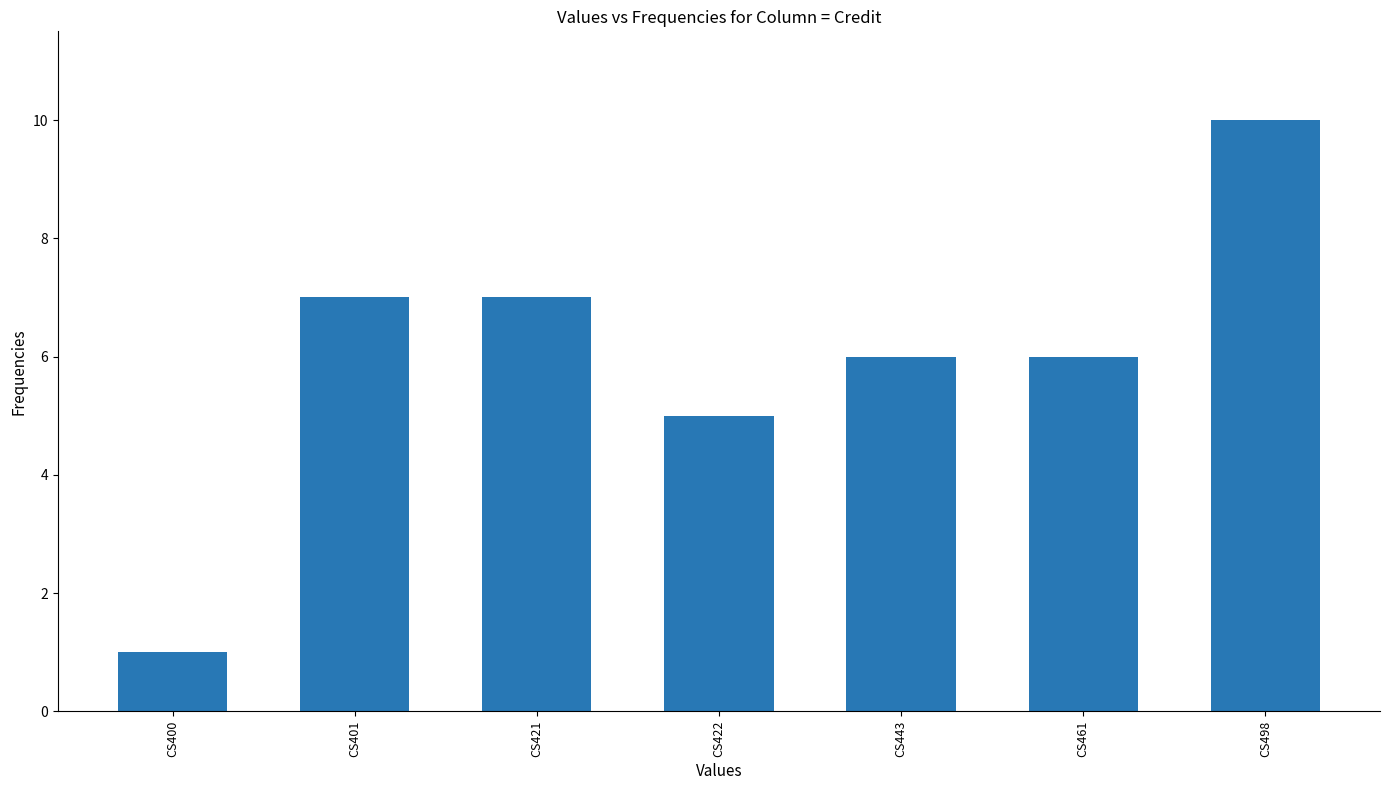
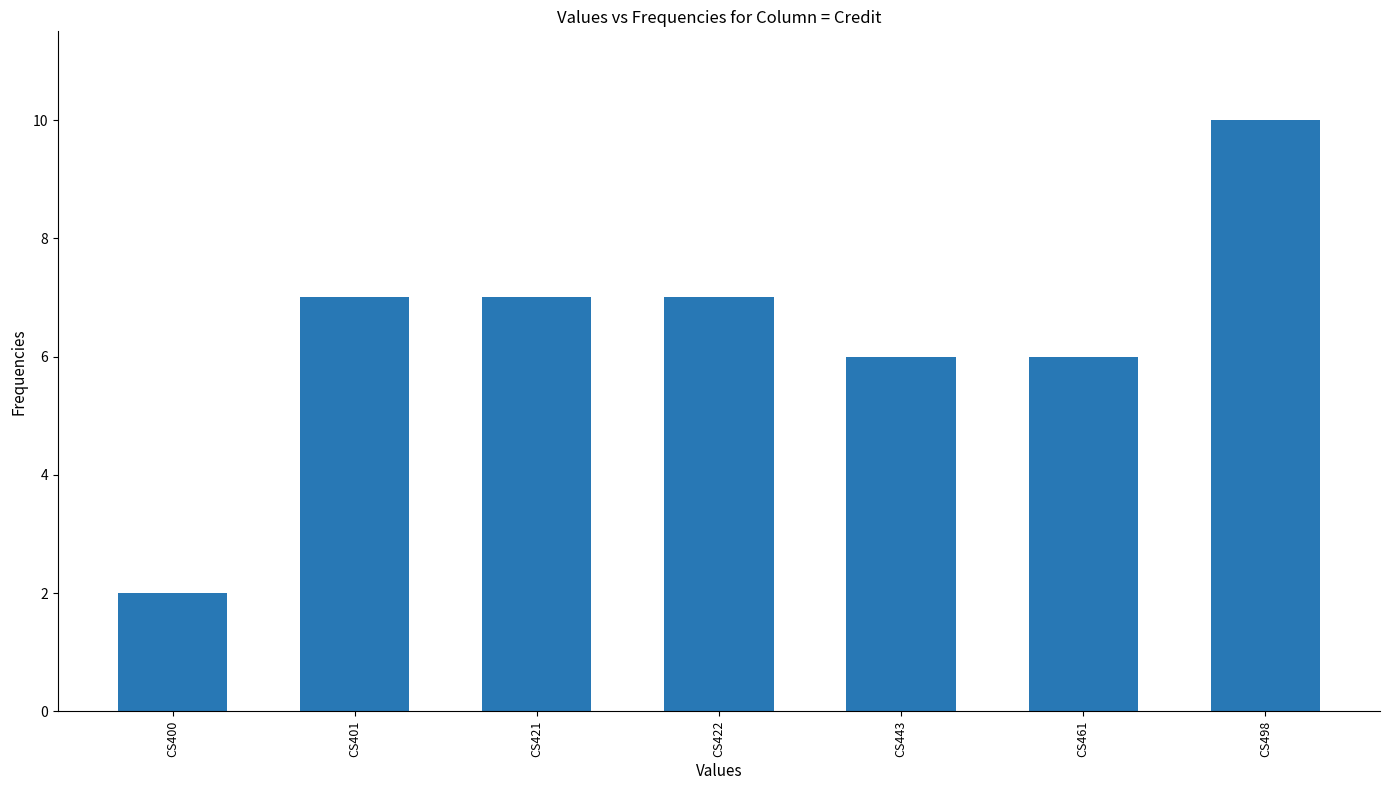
CS400: 1 -> 2
CS422: 5 -> 7
